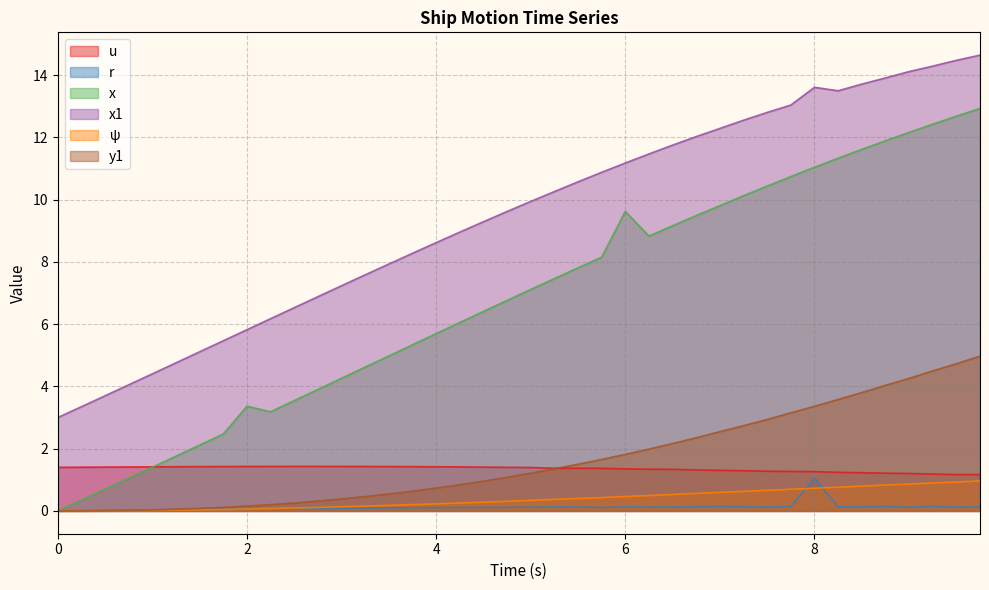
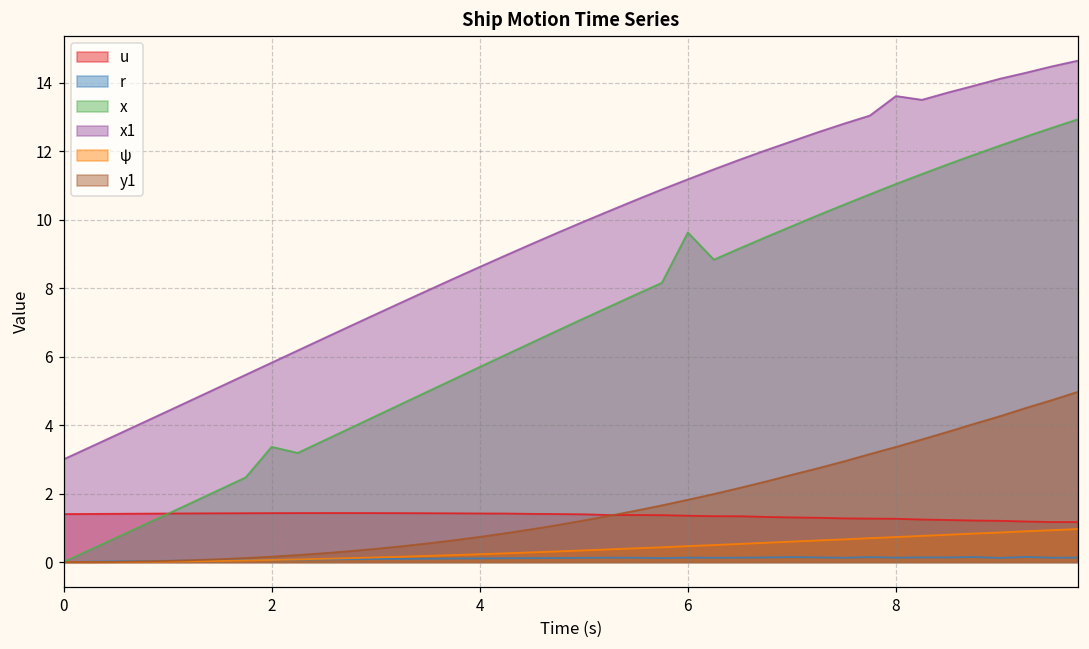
r, 8: 1.1 -> 0.1
